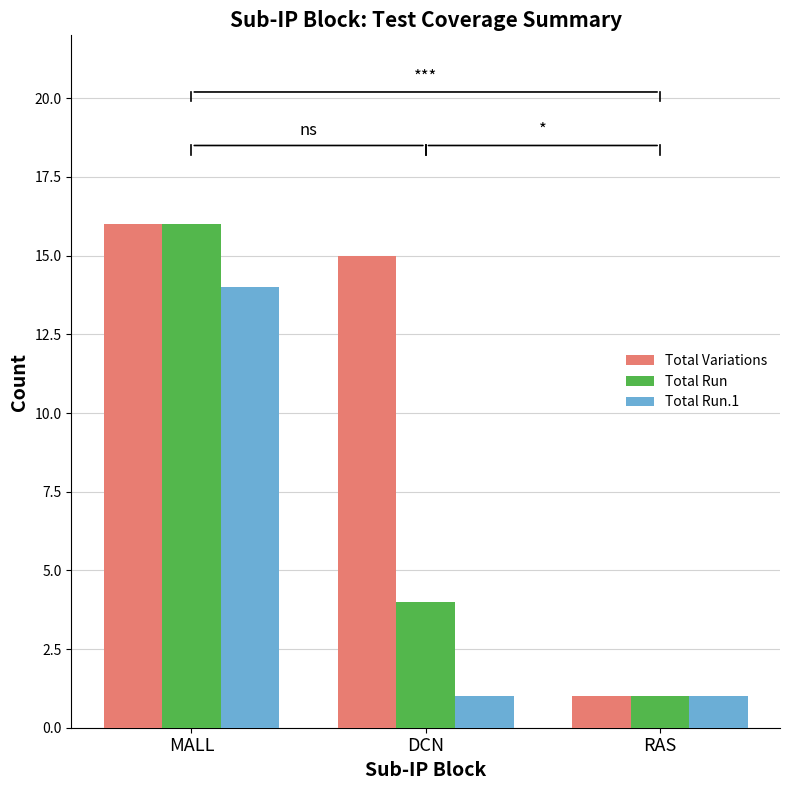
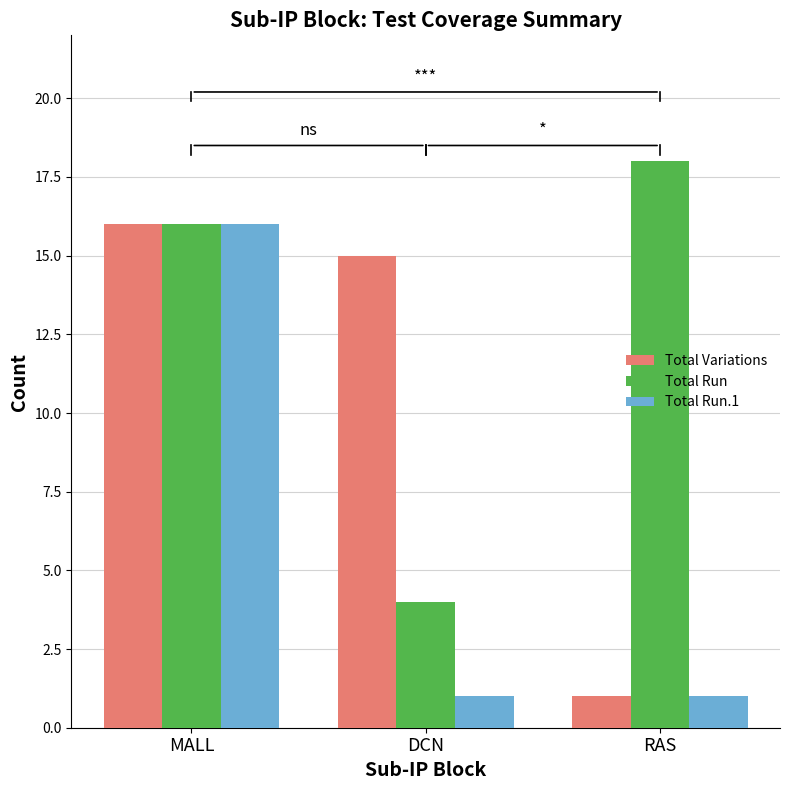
Total Run.1, MALL: 14 -> 16
Total Run, RAS: 1 -> 18
